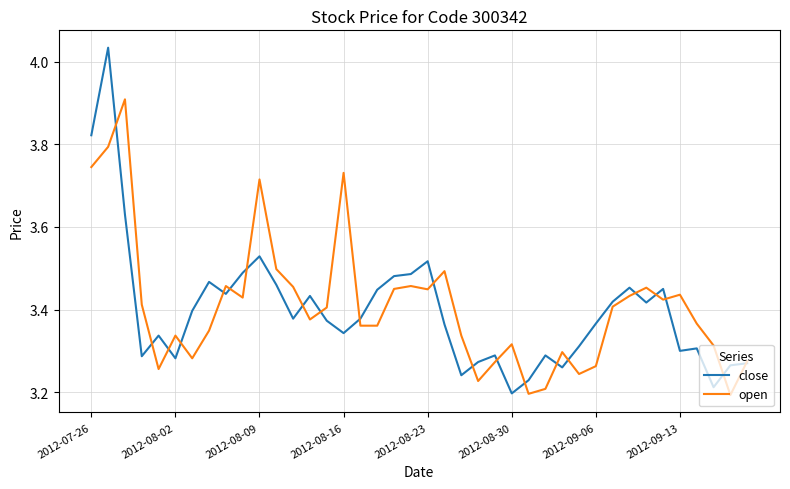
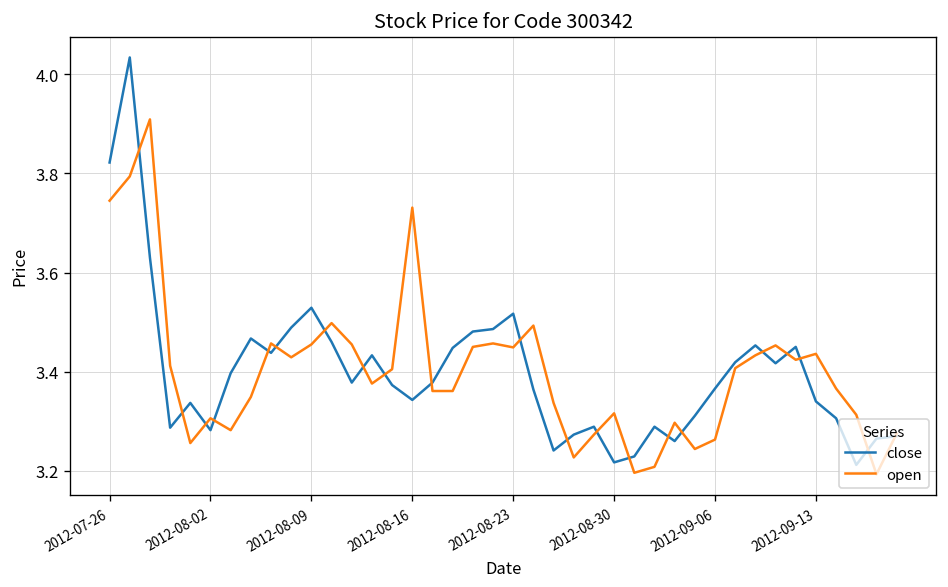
open, 2012-08-02: 3.34 -> 3.31
open, 2012-08-09: 3.72 -> 3.46
close, 2012-08-30: 3.20 -> 3.22
close, 2012-09-13: 3.30 -> 3.34
